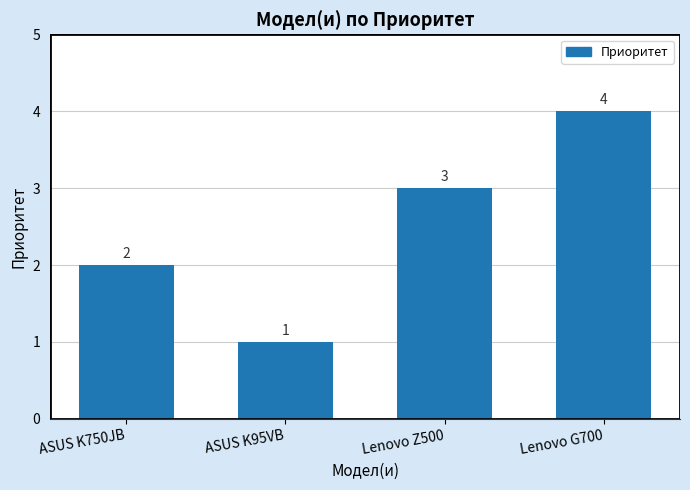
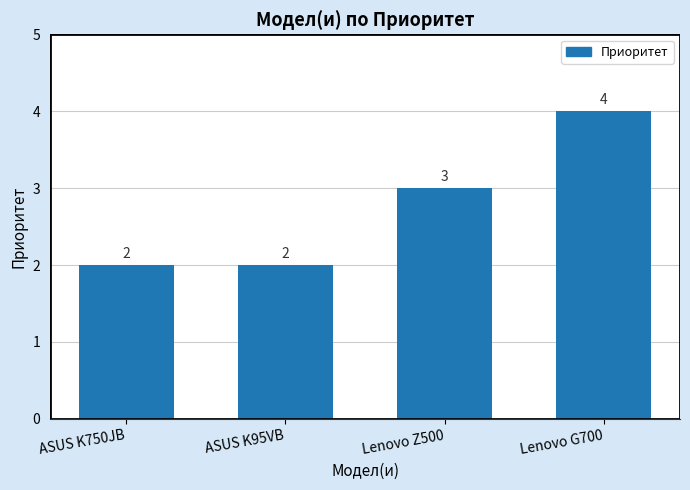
ASUS K95VB: 1 -> 2
